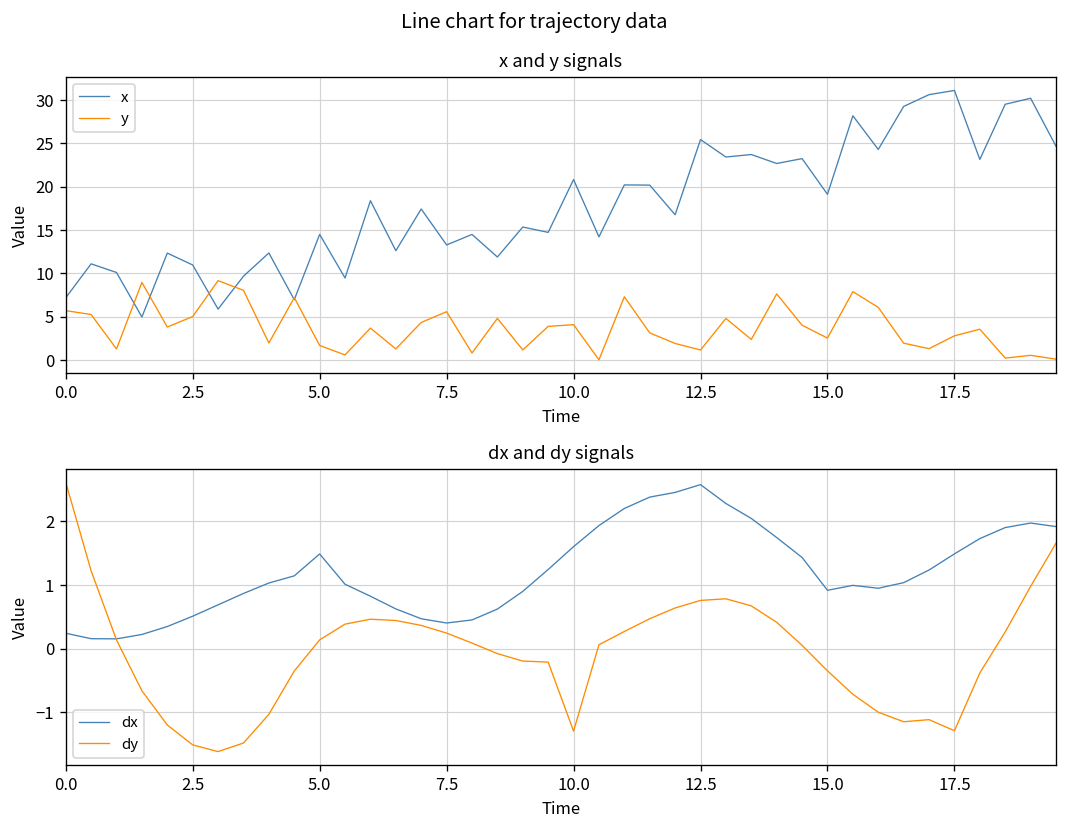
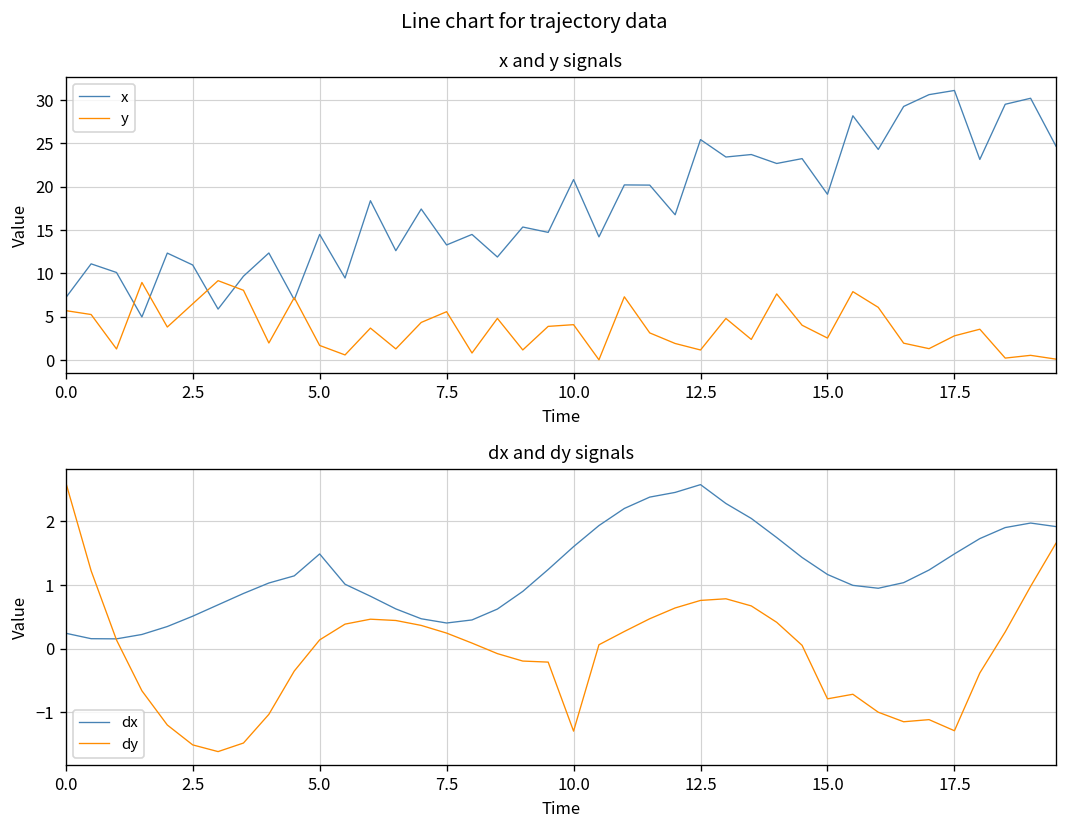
x and y signals, y, 2.5: 5 -> 6
dx and dy signals, dx, 15.0: 0.9 -> 1.2
dx and dy signals, dy, 15.0: -0.3 -> -0.8
